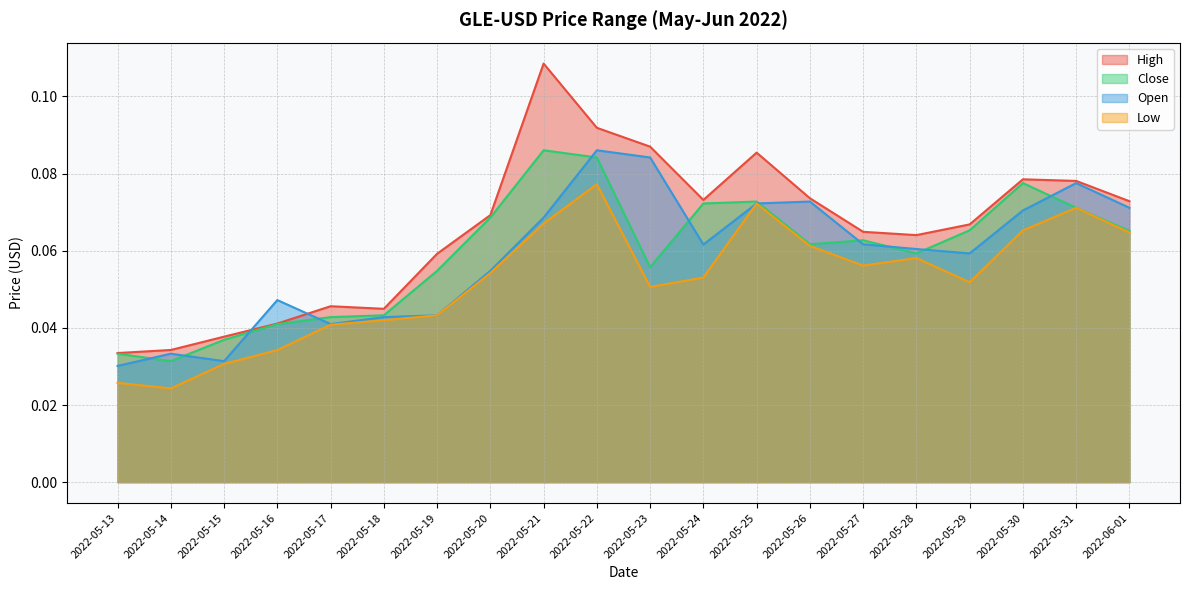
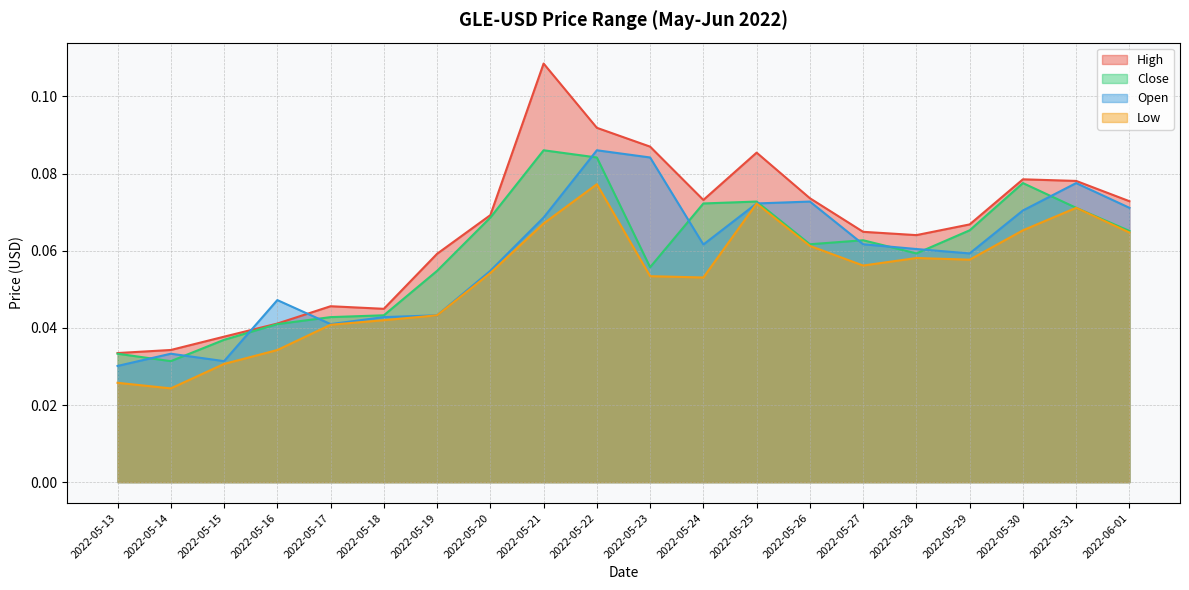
Low, 2022-05-23: 0.051 -> 0.053
Low, 2022-05-29: 0.052 -> 0.058
